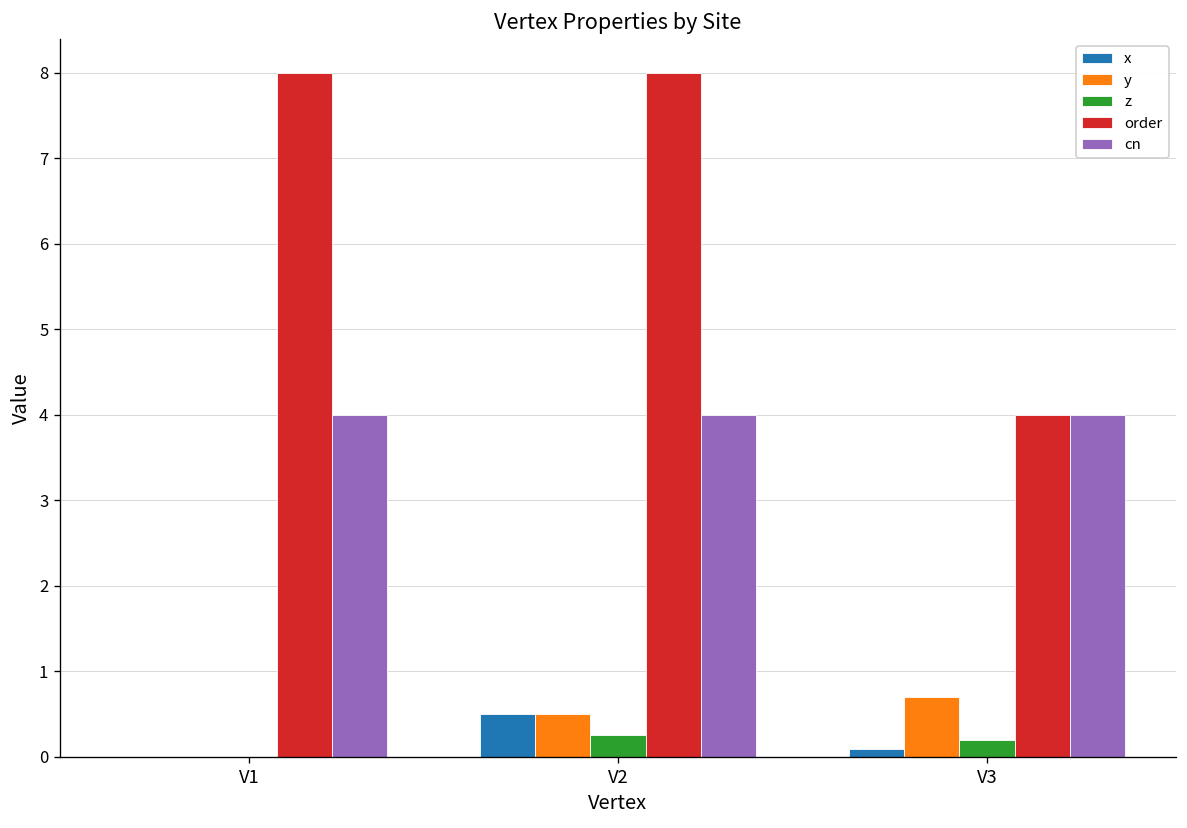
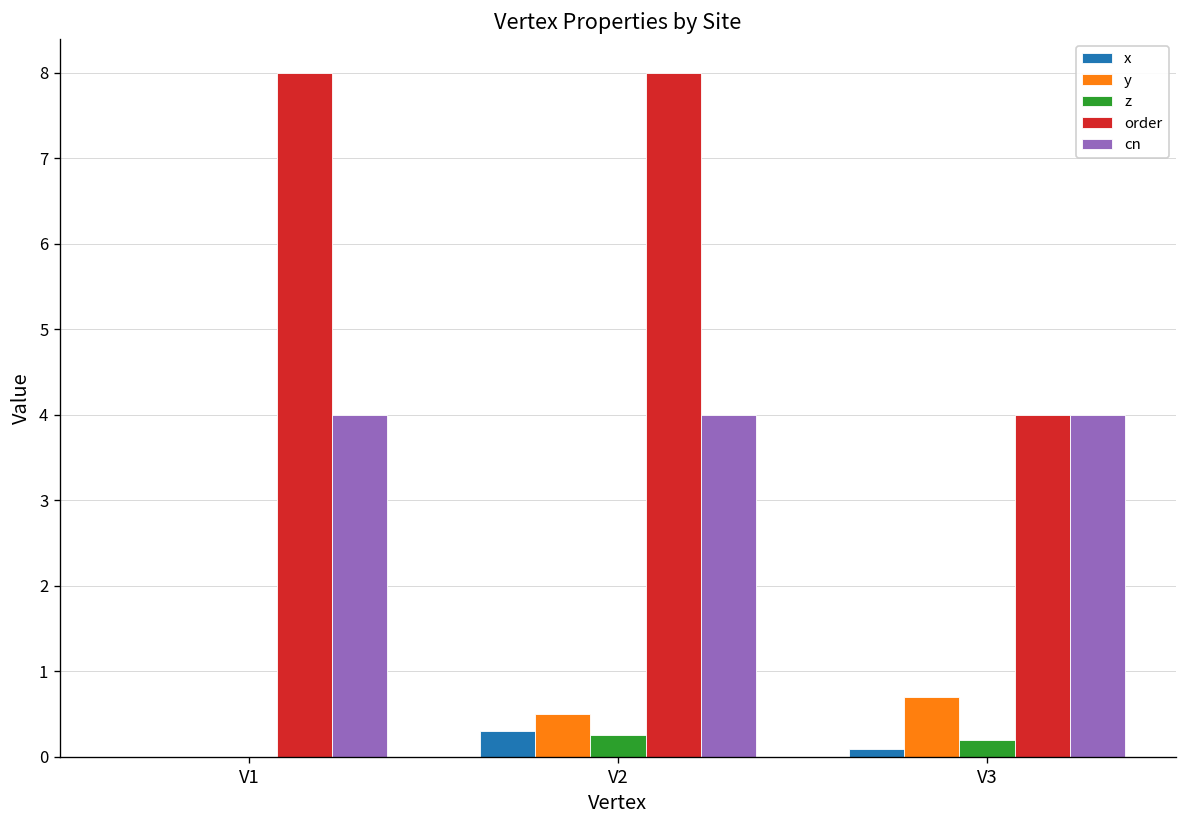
x, V2: 0.5 -> 0.3
